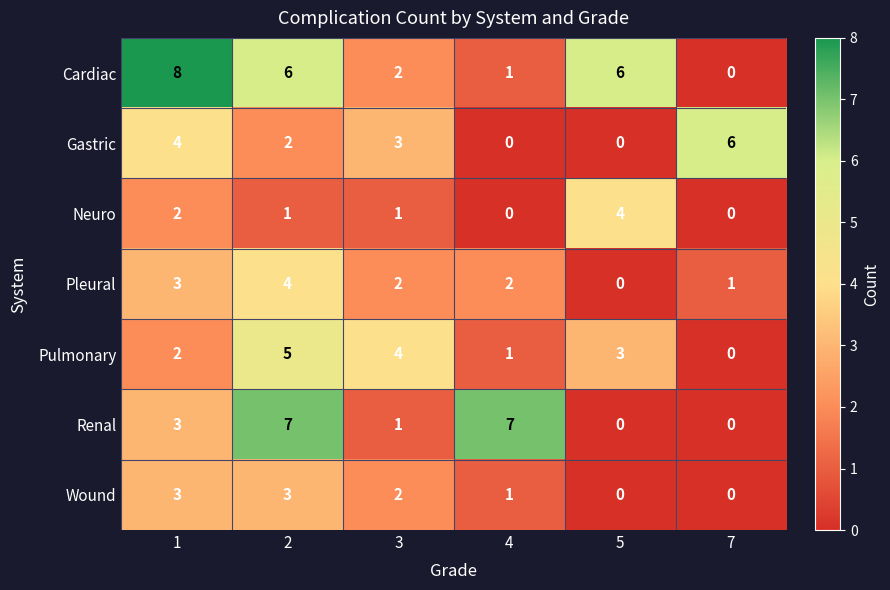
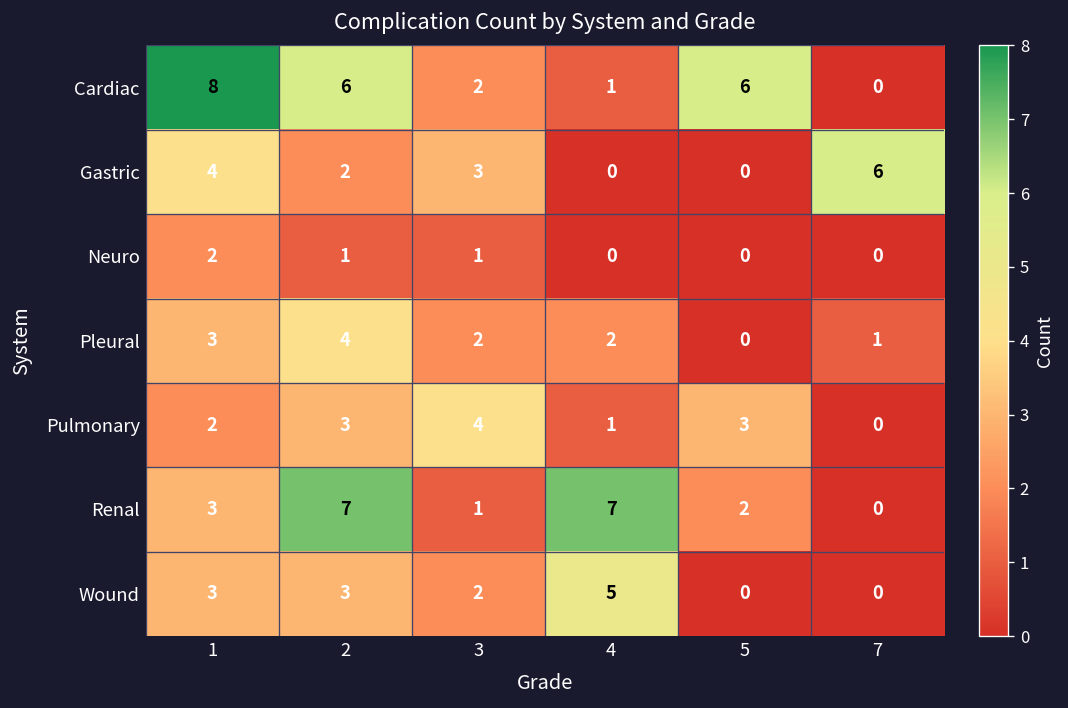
Neuro, 5: 4 -> 0
Pulmonary, 2: 5 -> 3
Renal, 5: 0 -> 2
Wound, 4: 1 -> 5
